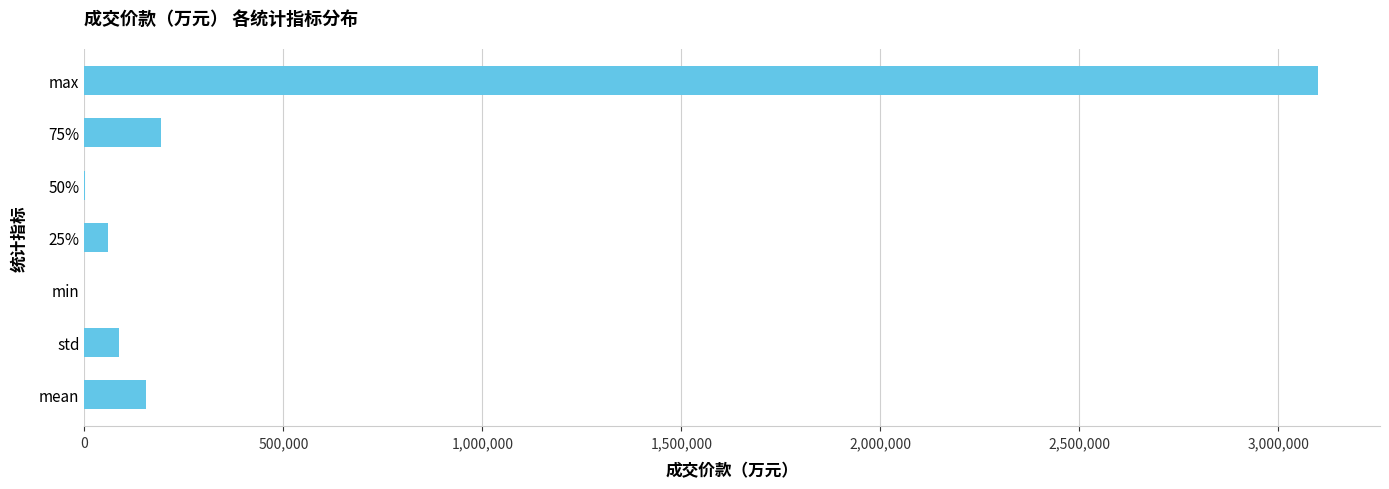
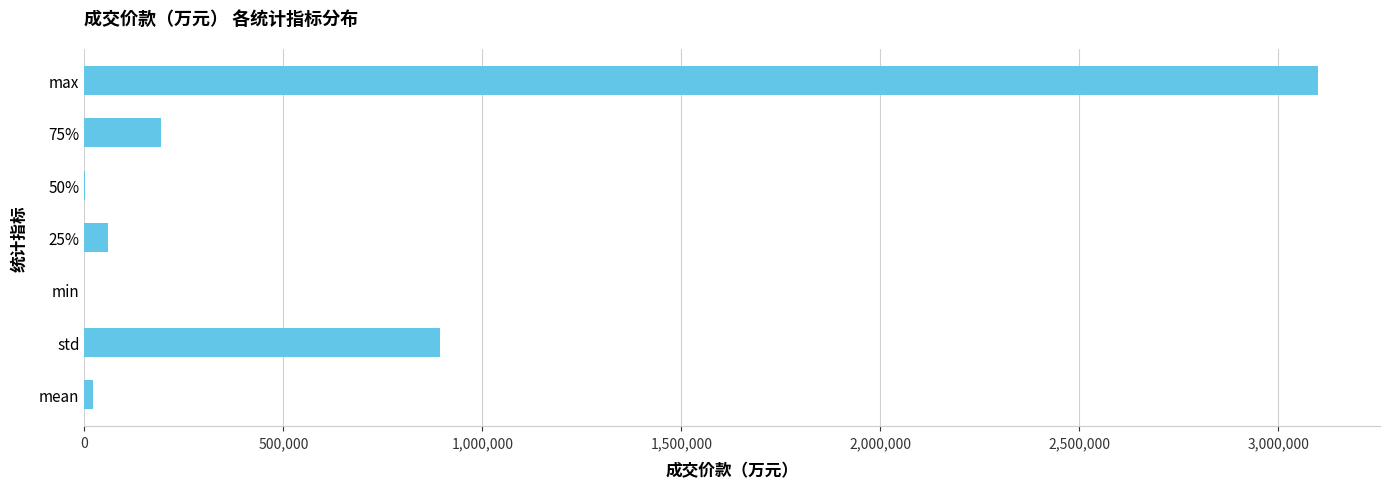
std: 90,000 -> 890,000
mean: 160,000 -> 20,000
